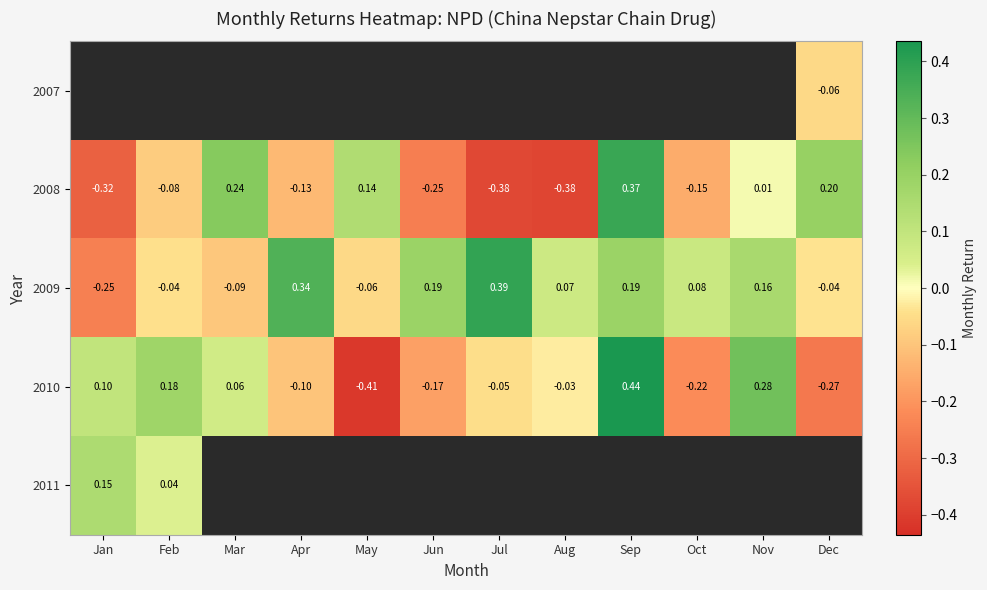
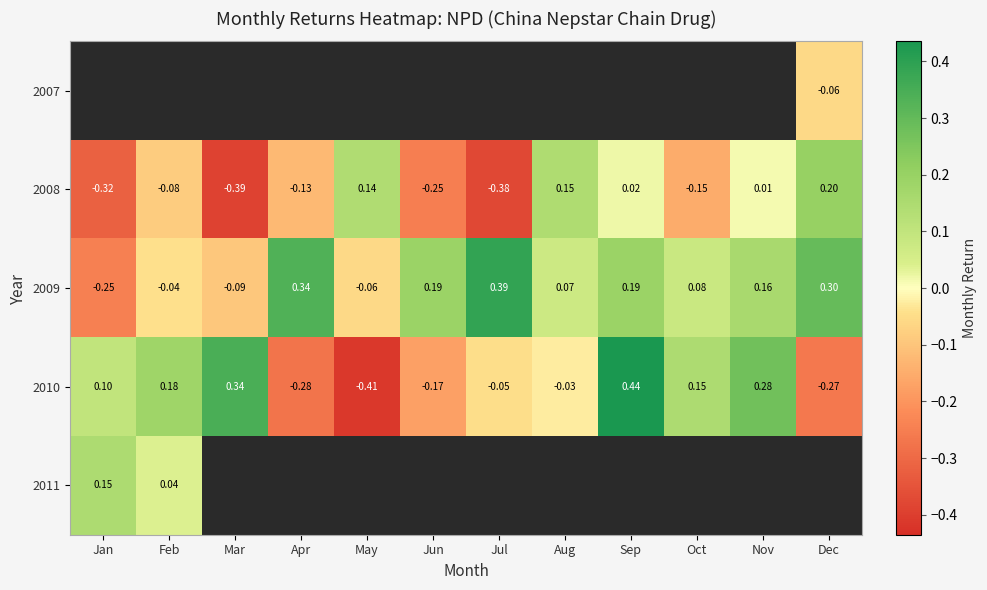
2008, Mar: 0.24 -> -0.39
2008, Aug: -0.38 -> 0.15
2008, Sep: 0.37 -> 0.02
2009, Dec: -0.04 -> 0.30
2010, Mar: 0.06 -> 0.34
2010, Apr: -0.10 -> -0.28
2010, Oct: -0.22 -> 0.15
